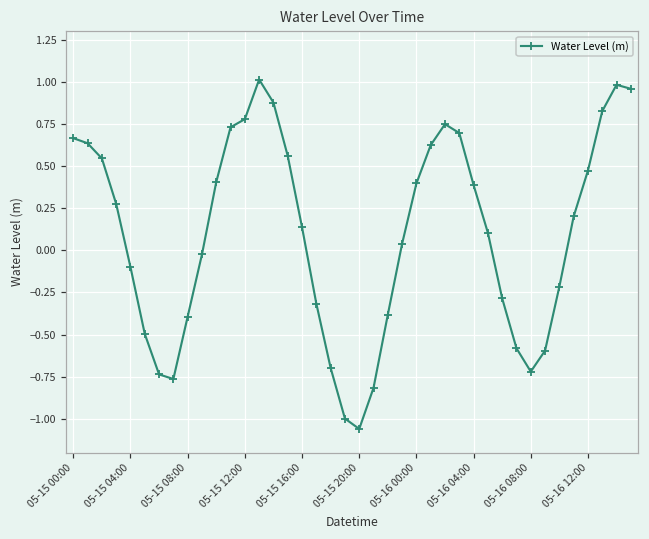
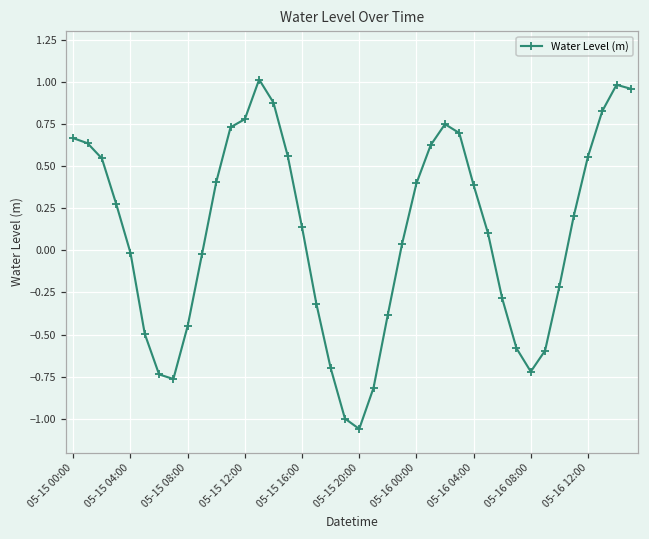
05-15 04:00: -0.10 -> -0.02
05-15 08:00: -0.39 -> -0.45
05-16 12:00: 0.47 -> 0.56
